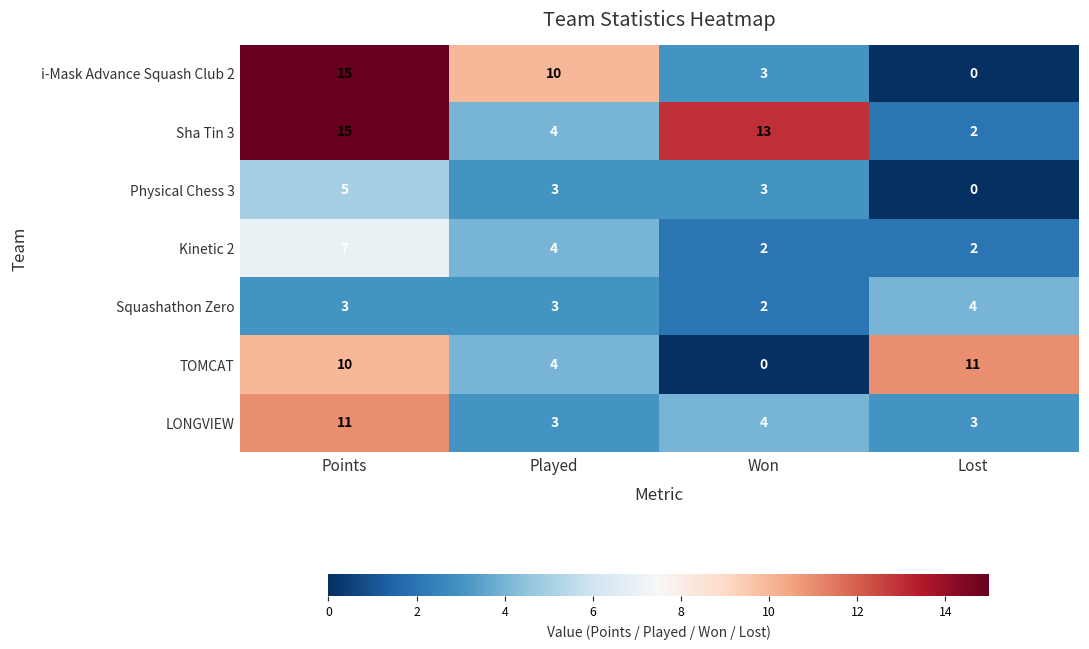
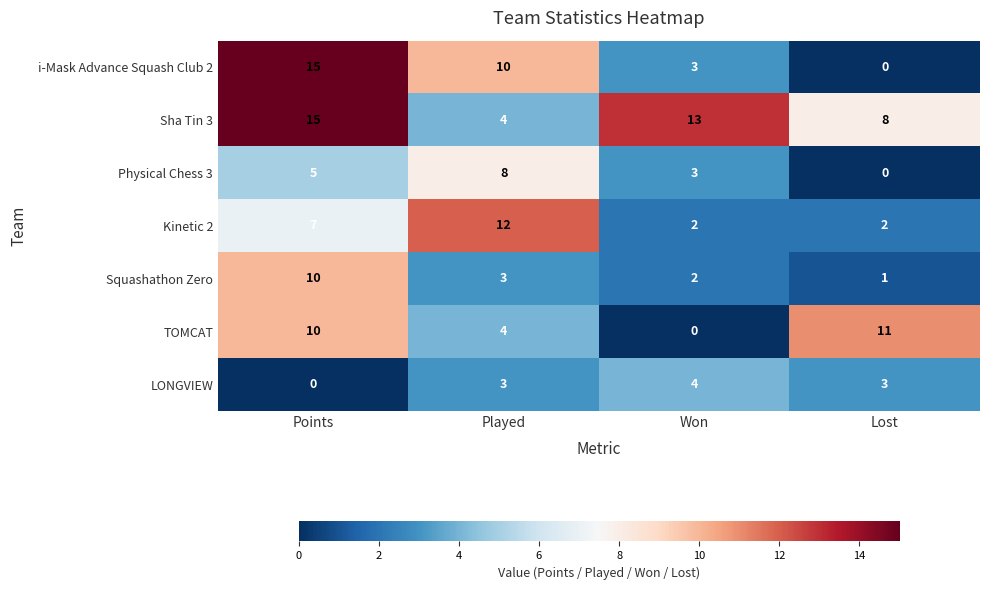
Sha Tin 3, Lost: 2 -> 8
Physical Chess 3, Played: 3 -> 8
Kinetic 2, Played: 4 -> 12
Squashathon Zero, Points: 3 -> 10
Squashathon Zero, Lost: 4 -> 1
LONGVIEW, Points: 11 -> 0
